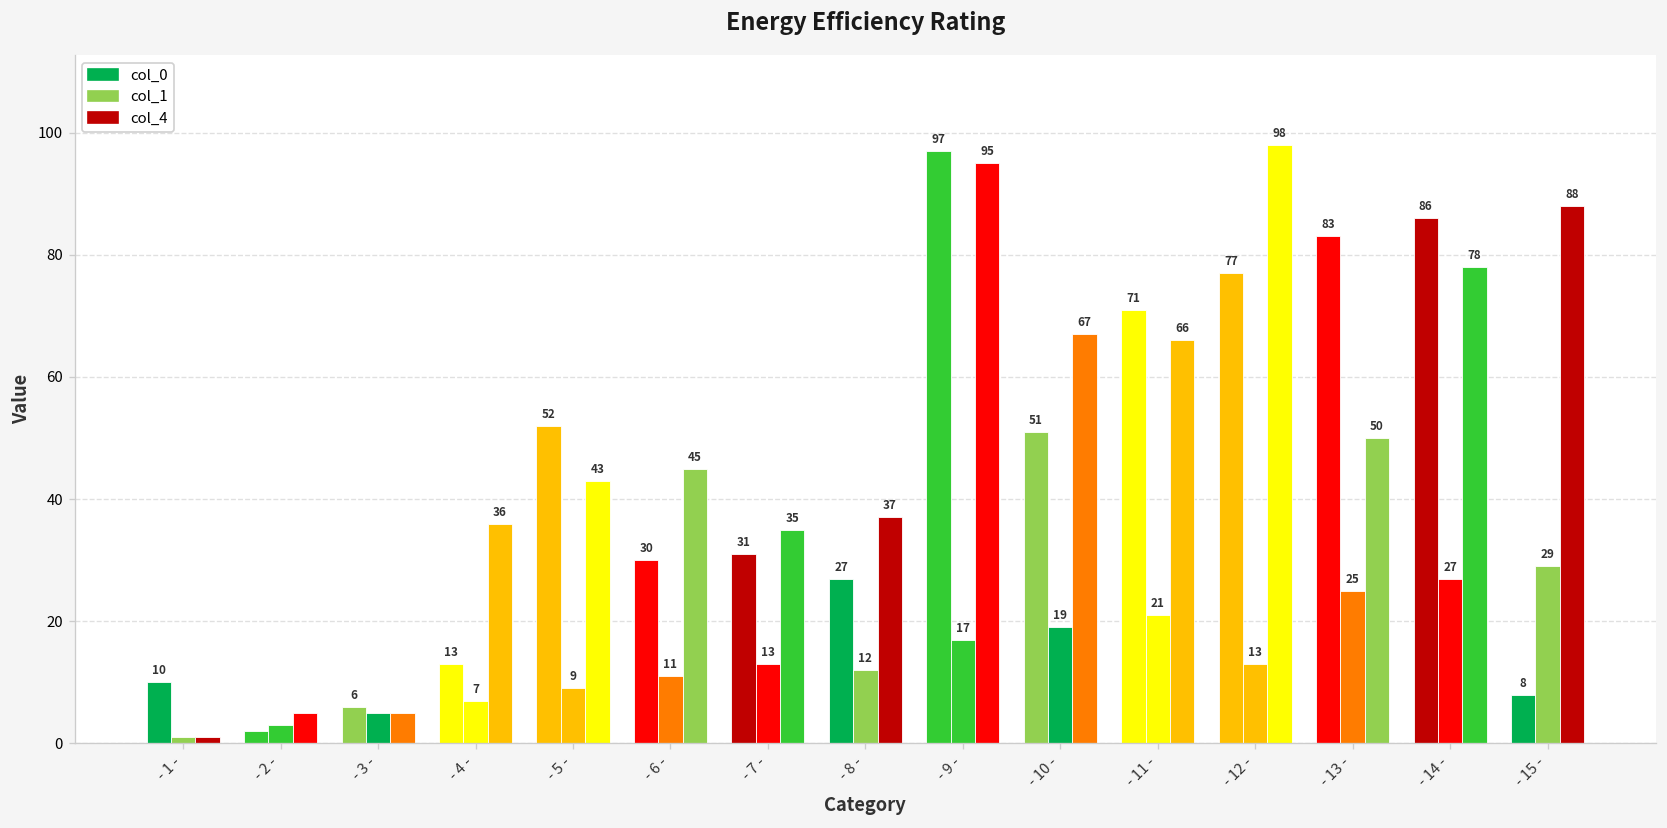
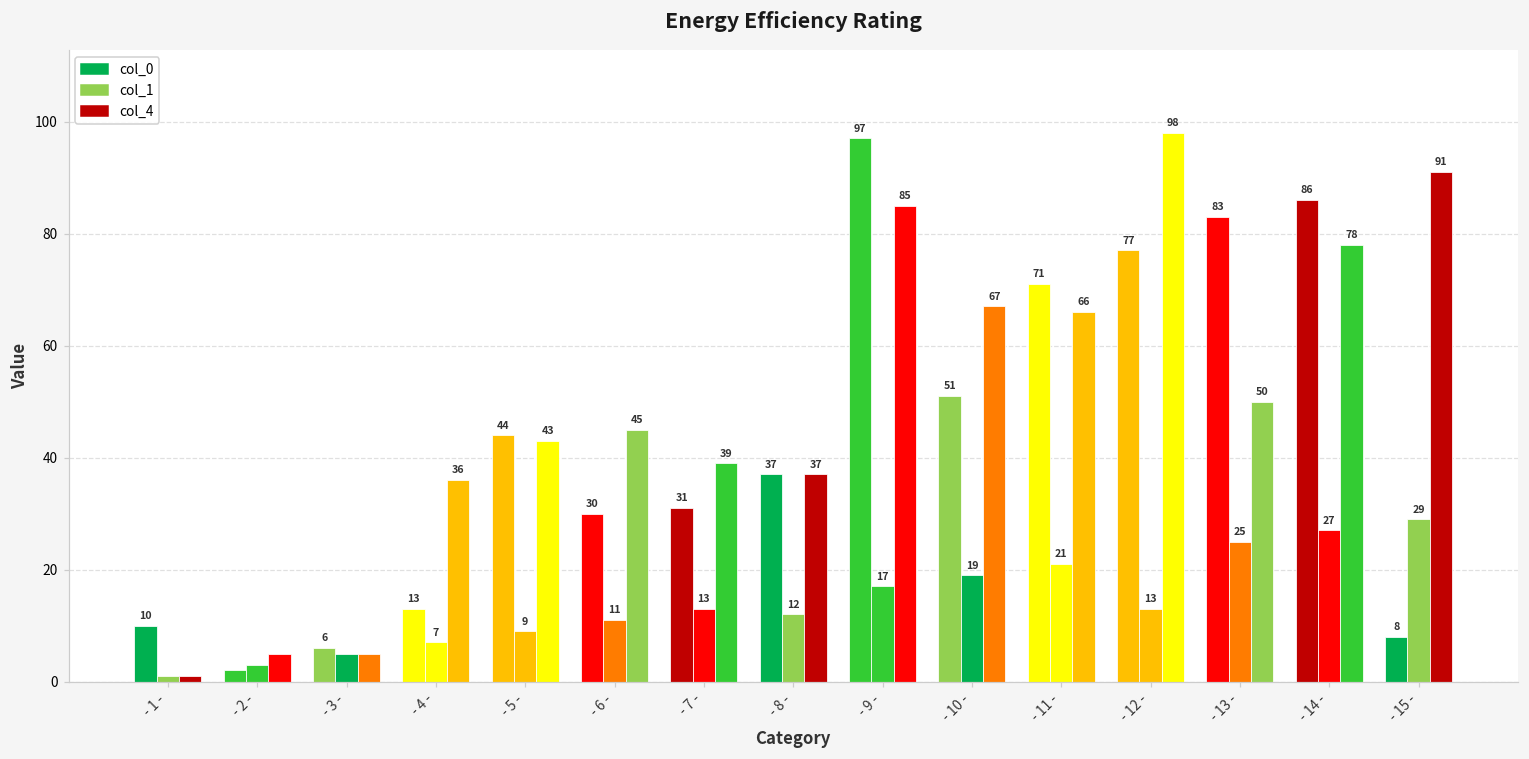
col_0, - 5 -: 52 -> 44
col_4, - 7 -: 35 -> 39
col_0, - 8 -: 27 -> 37
col_4, - 9 -: 95 -> 85
col_4, - 15 -: 88 -> 91
